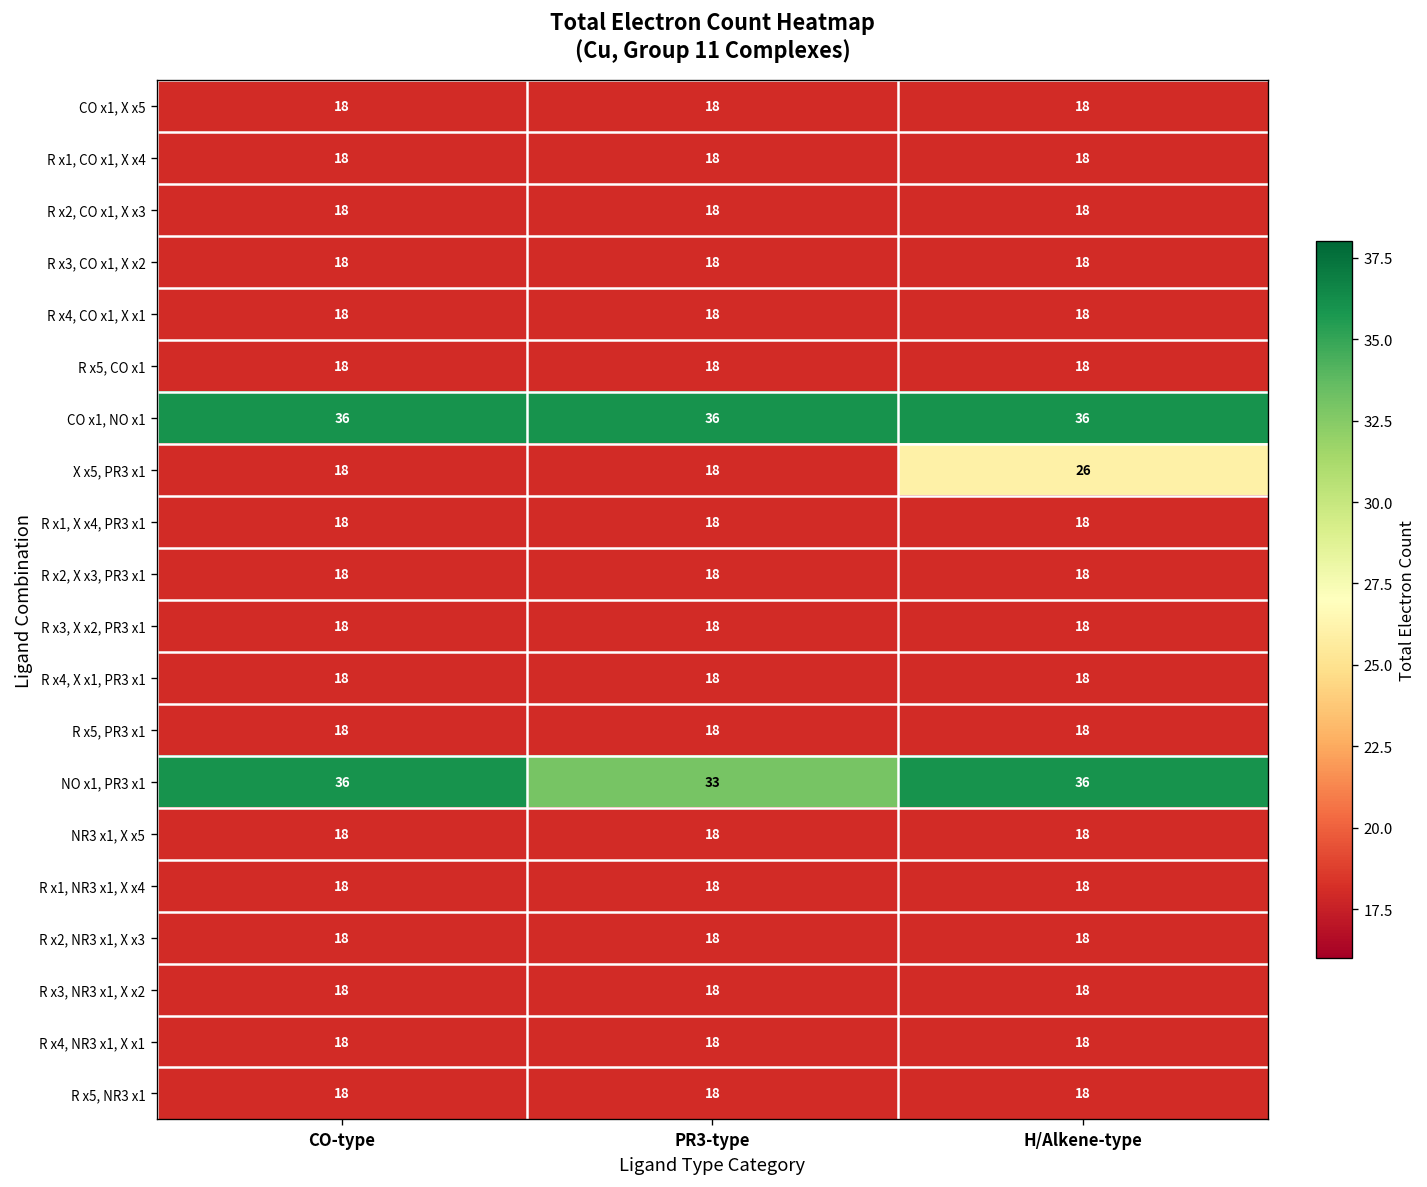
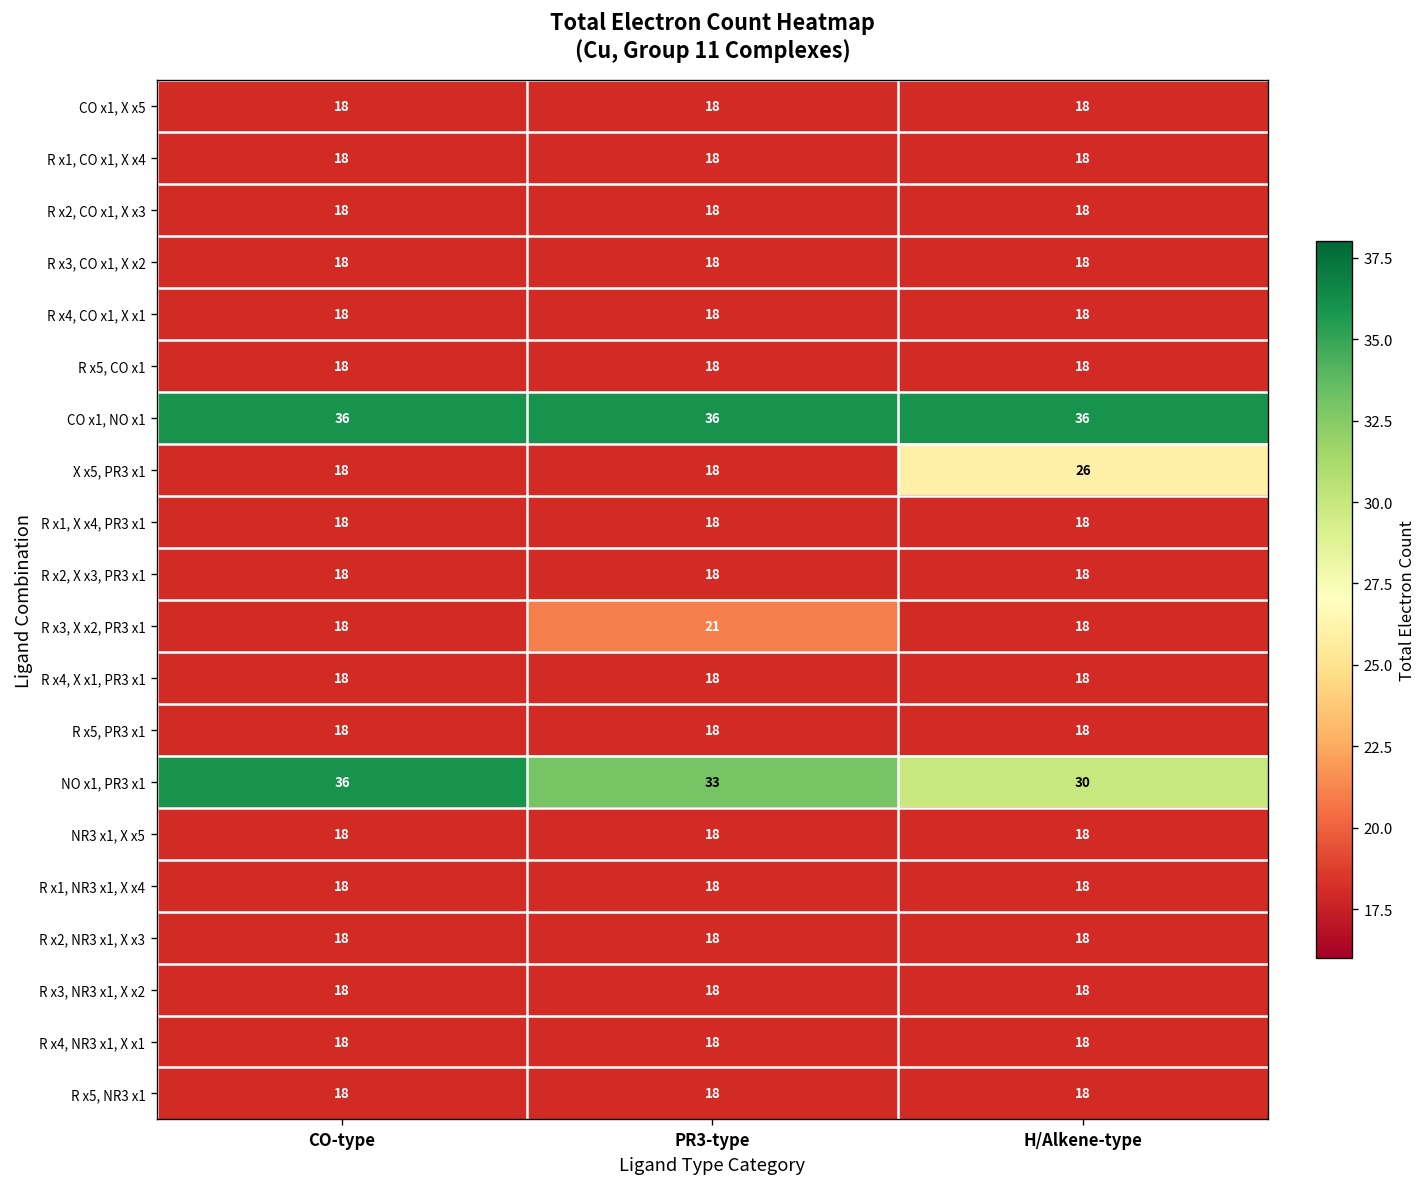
R x3, X x2, PR3 x1, PR3-type: 18 -> 21
NO x1, PR3 x1, H/Alkene-type: 36 -> 30
